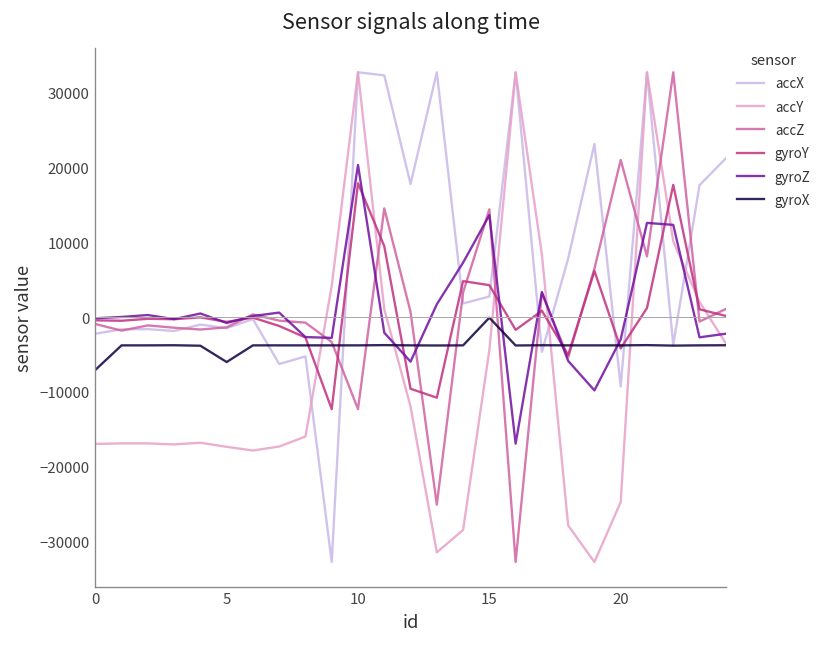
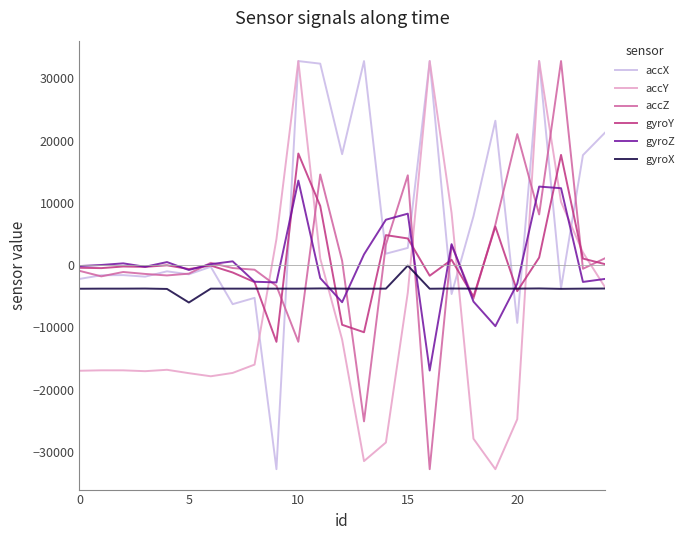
gyroX, 0: -7000 -> -4000
gyroZ, 10: 20000 -> 14000
gyroZ, 15: 14000 -> 8000
